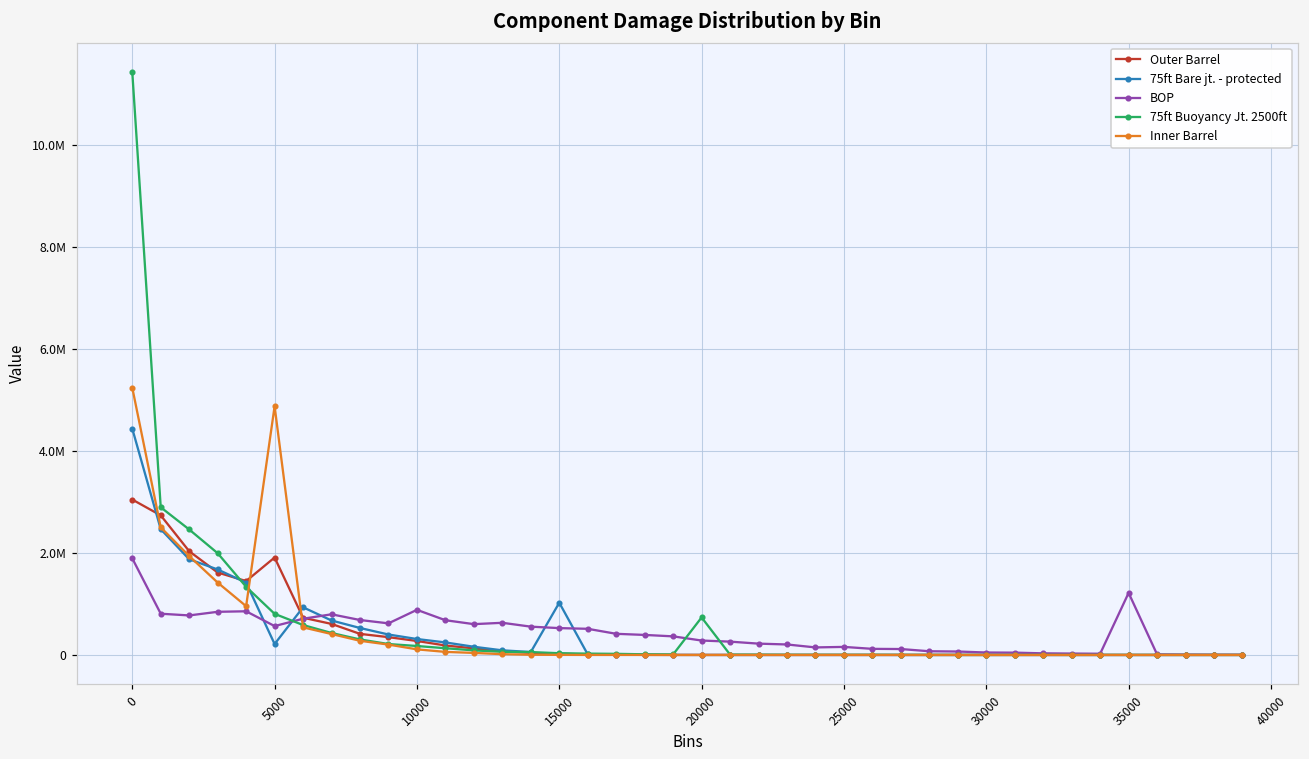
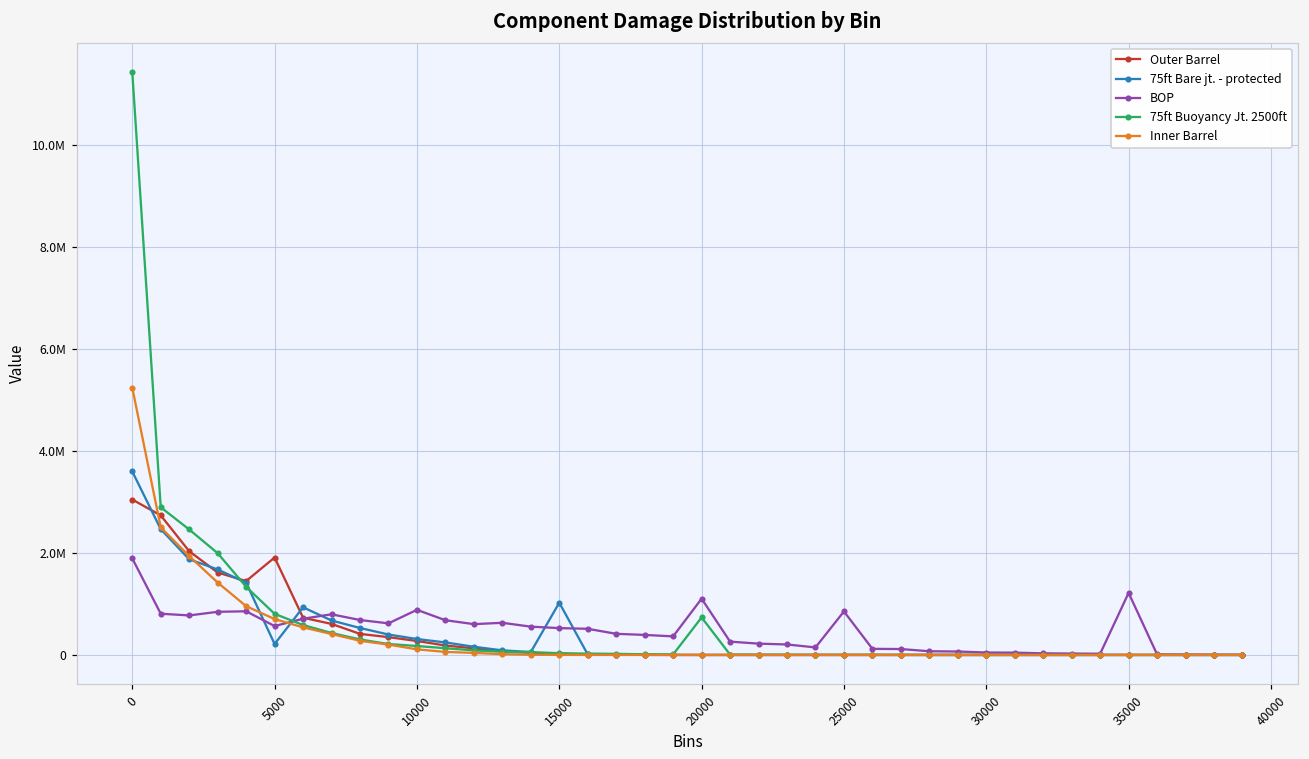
75ft Bare jt. - protected, 0: 4400000 -> 3600000
Inner Barrel, 5000: 4900000 -> 700000
BOP, 20000: 300000 -> 1100000
BOP, 25000: 200000 -> 900000
